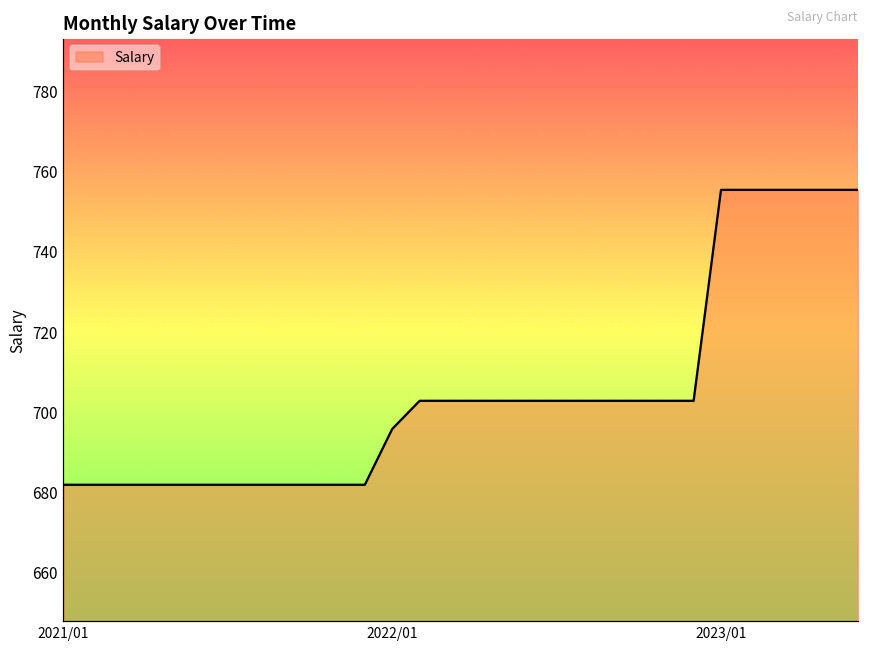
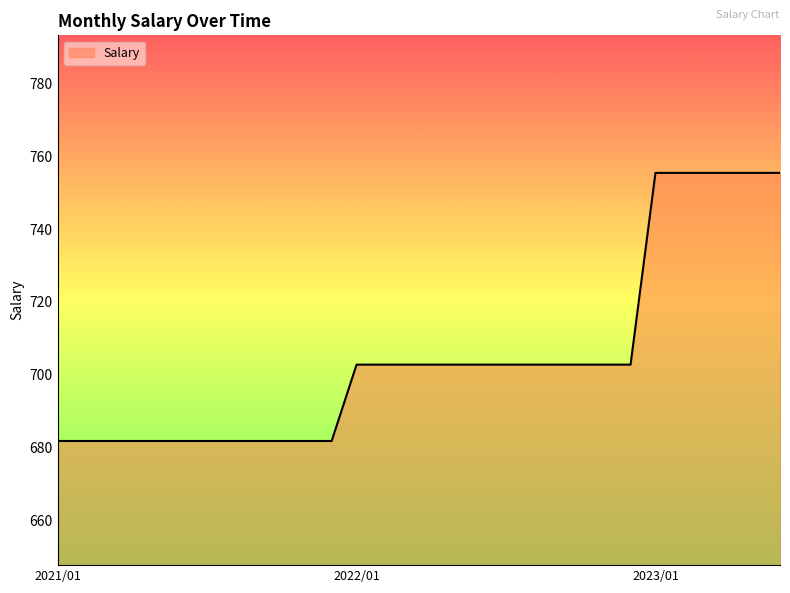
2022/01: 696 -> 703
